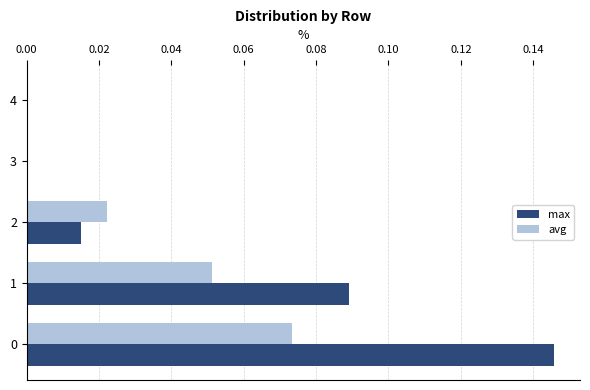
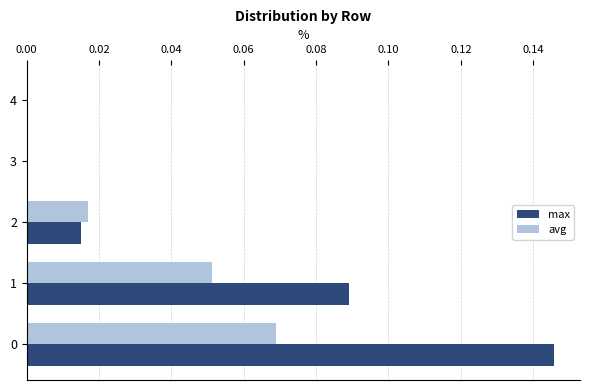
avg, 2: 0.022 -> 0.017
avg, 0: 0.073 -> 0.069
